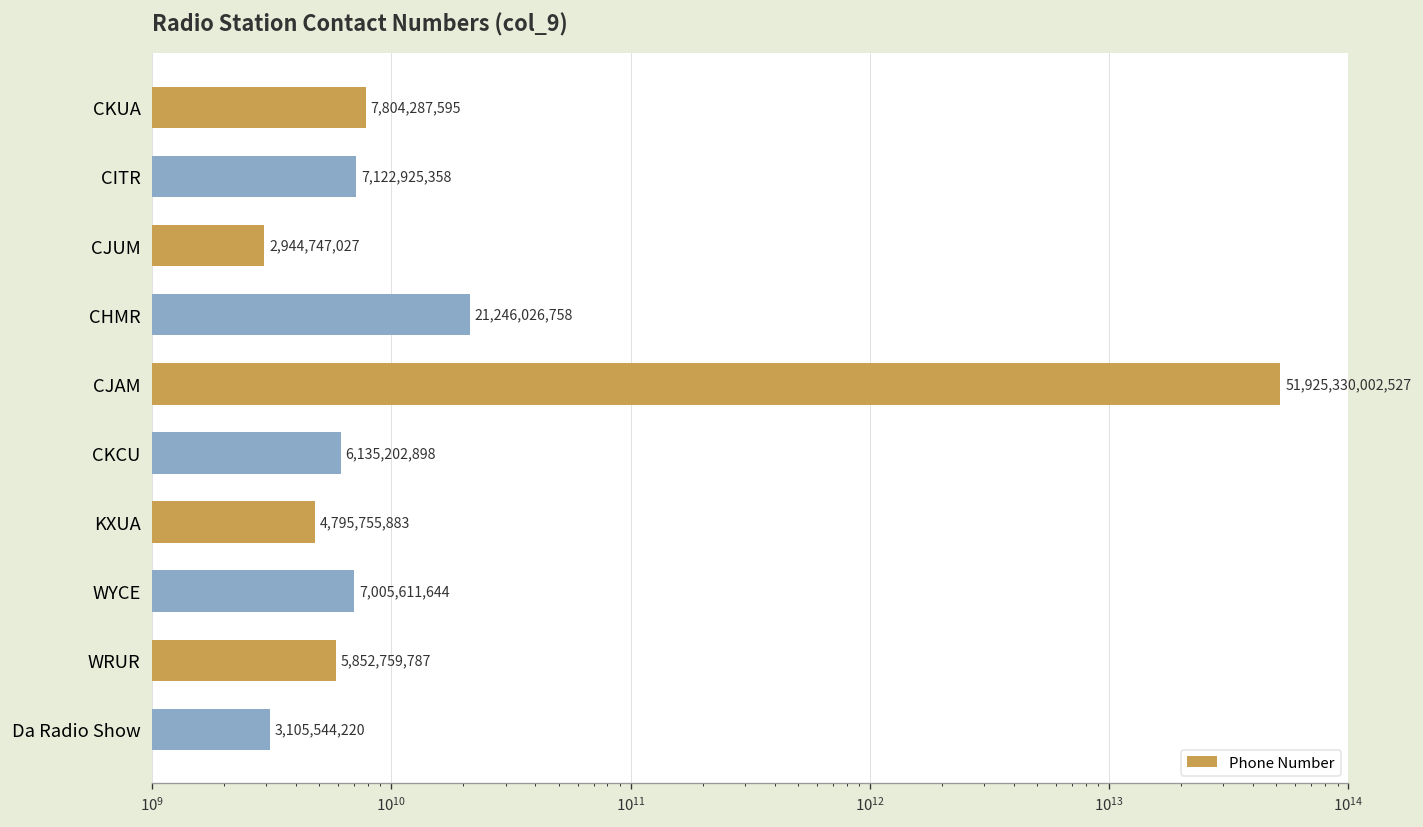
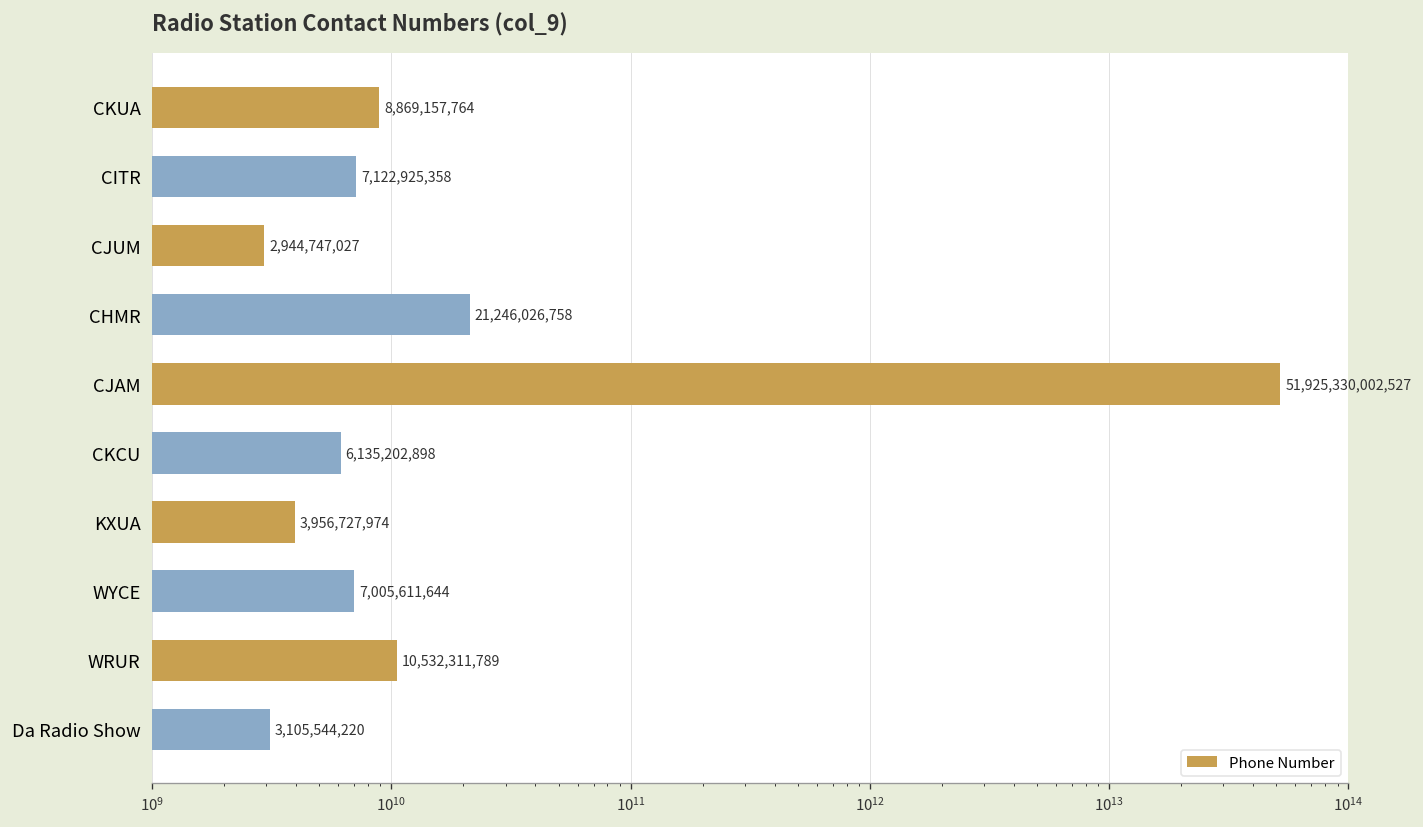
CKUA: 7,804,287,595 -> 8,869,157,764
KXUA: 4,795,755,883 -> 3,956,727,974
WRUR: 5,852,759,787 -> 10,532,311,789
